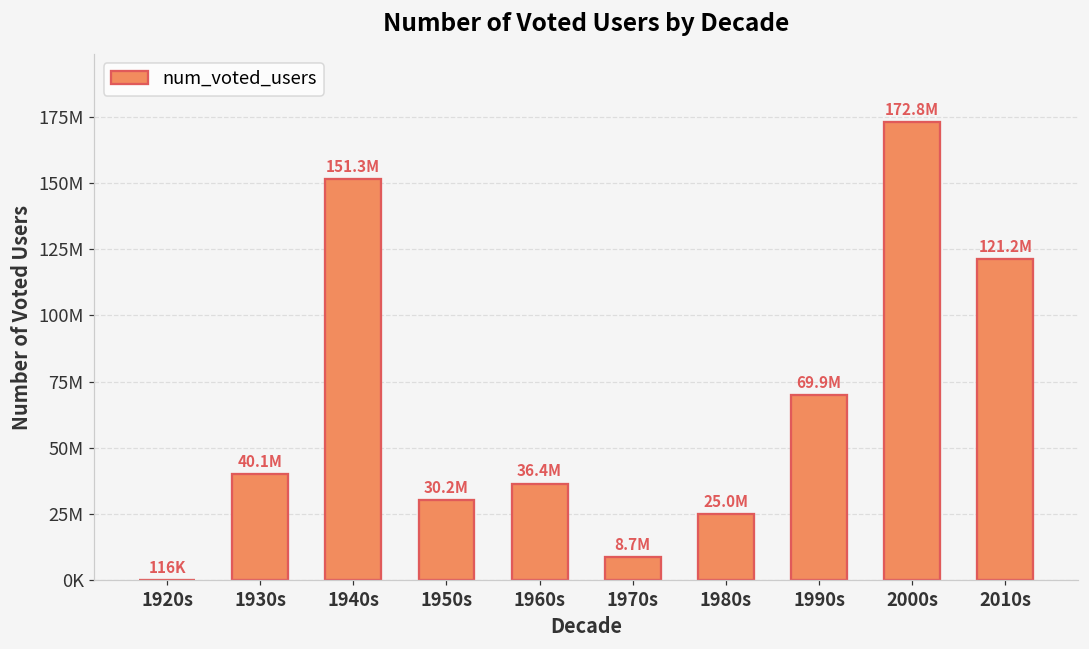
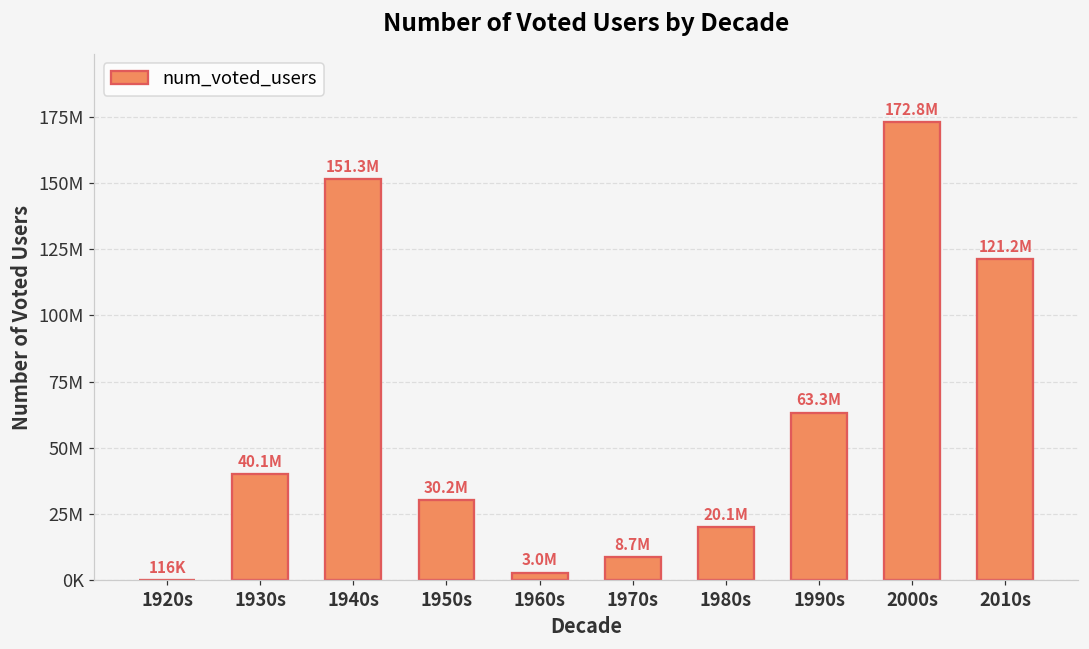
1960s: 36.4M -> 3.0M
1980s: 25.0M -> 20.1M
1990s: 69.9M -> 63.3M
